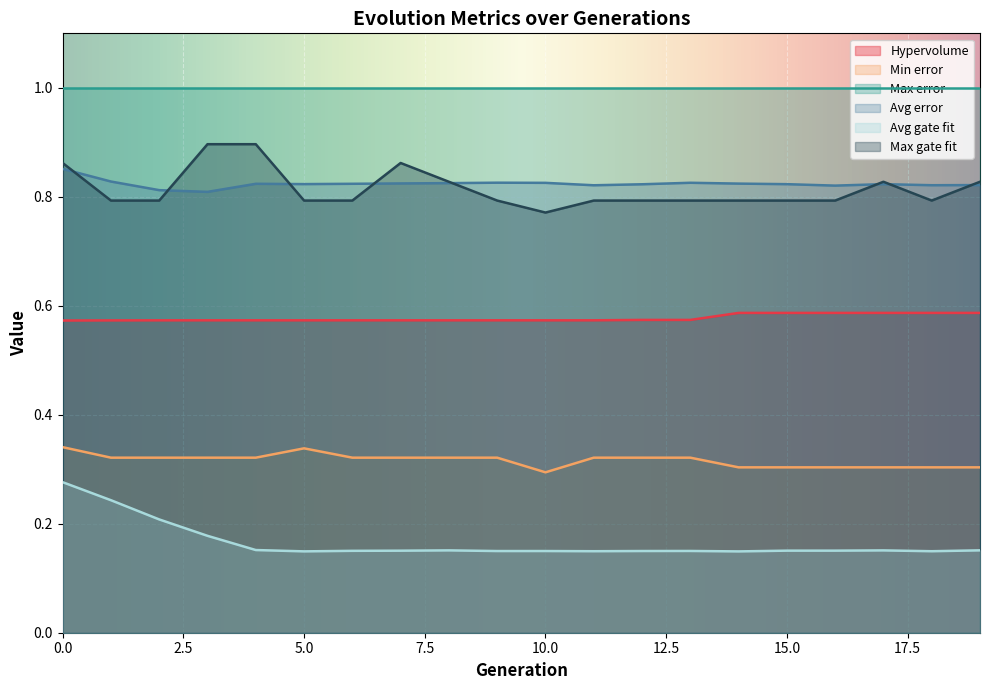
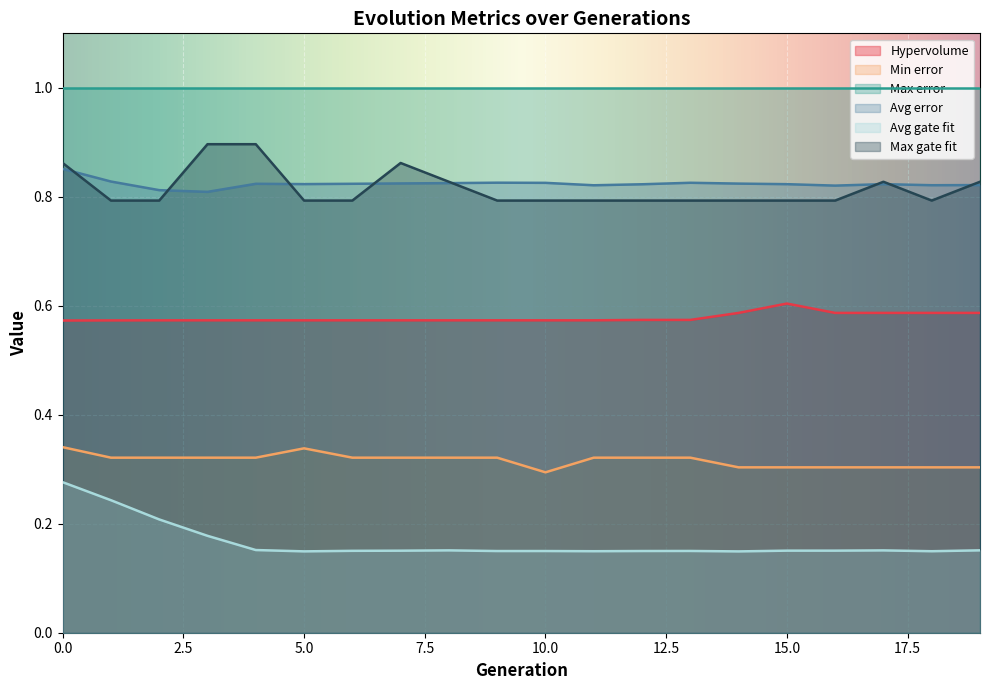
Max gate fit, 10.0: 0.77 -> 0.79
Hypervolume, 15.0: 0.59 -> 0.60
